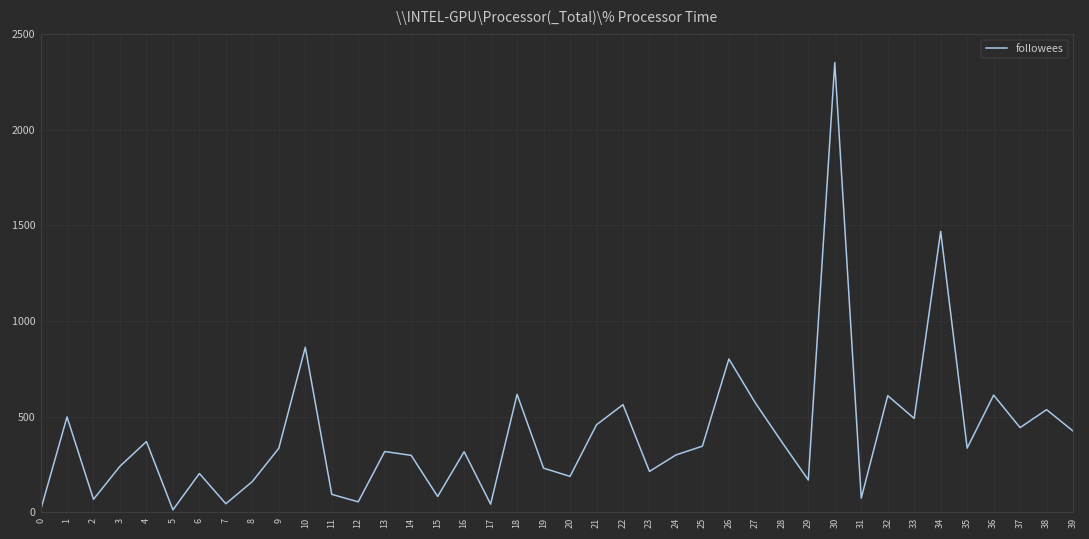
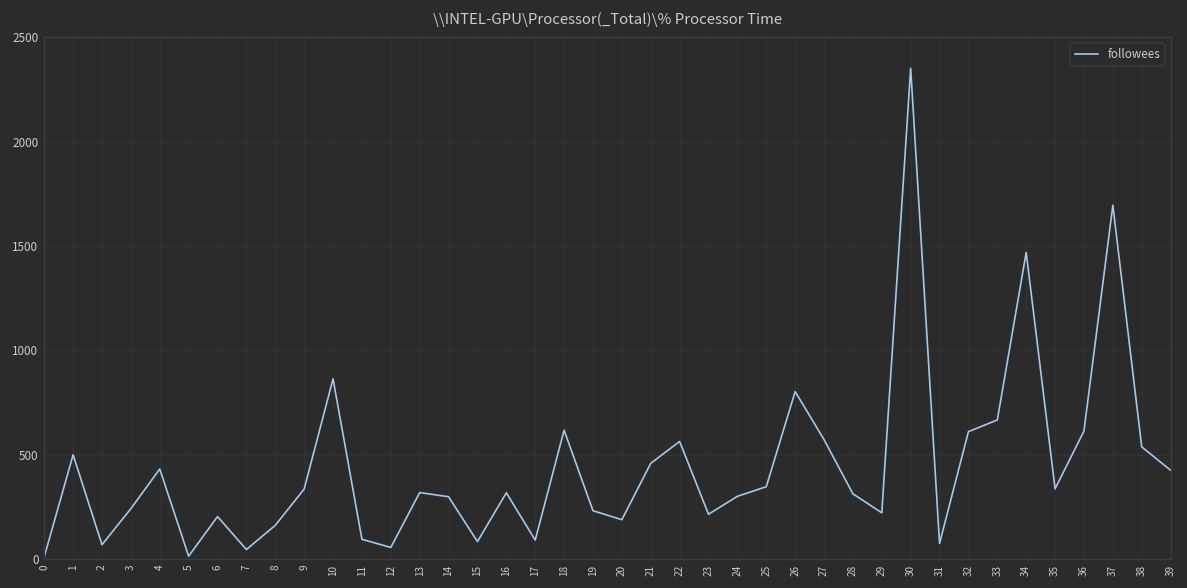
4: 370 -> 430
17: 40 -> 90
28: 370 -> 310
29: 170 -> 220
33: 490 -> 670
37: 440 -> 1700
